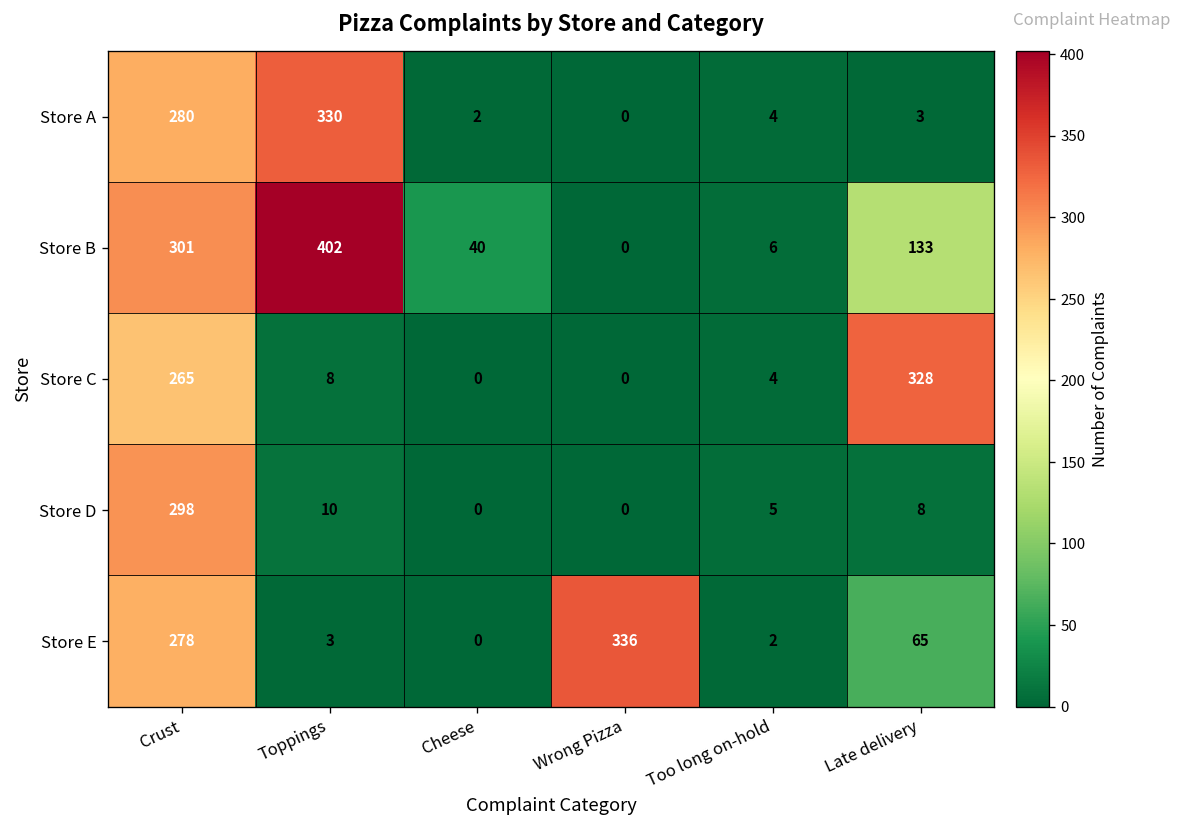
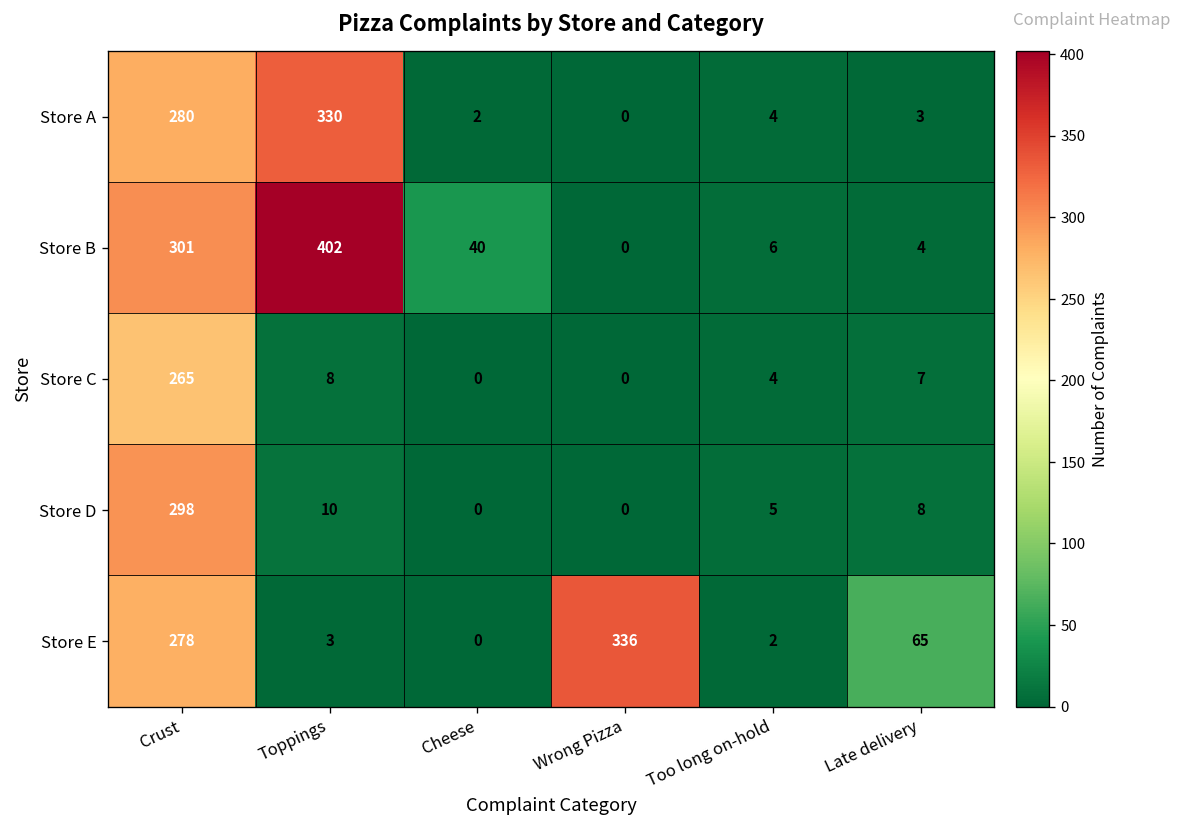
Store B, Late delivery: 133 -> 4
Store C, Late delivery: 328 -> 7
